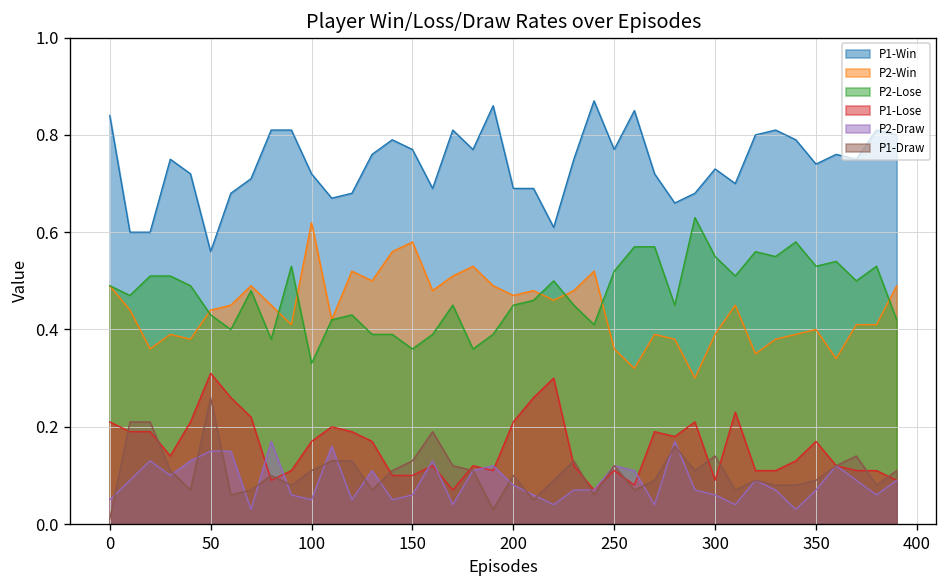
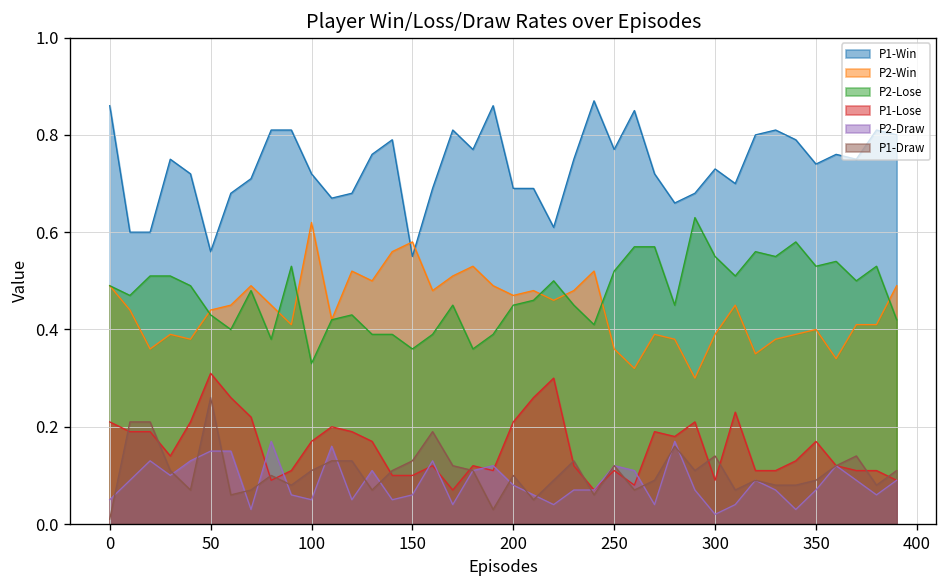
P1-Win, 0: 0.84 -> 0.86
P1-Win, 150: 0.77 -> 0.55
P2-Draw, 300: 0.06 -> 0.02
